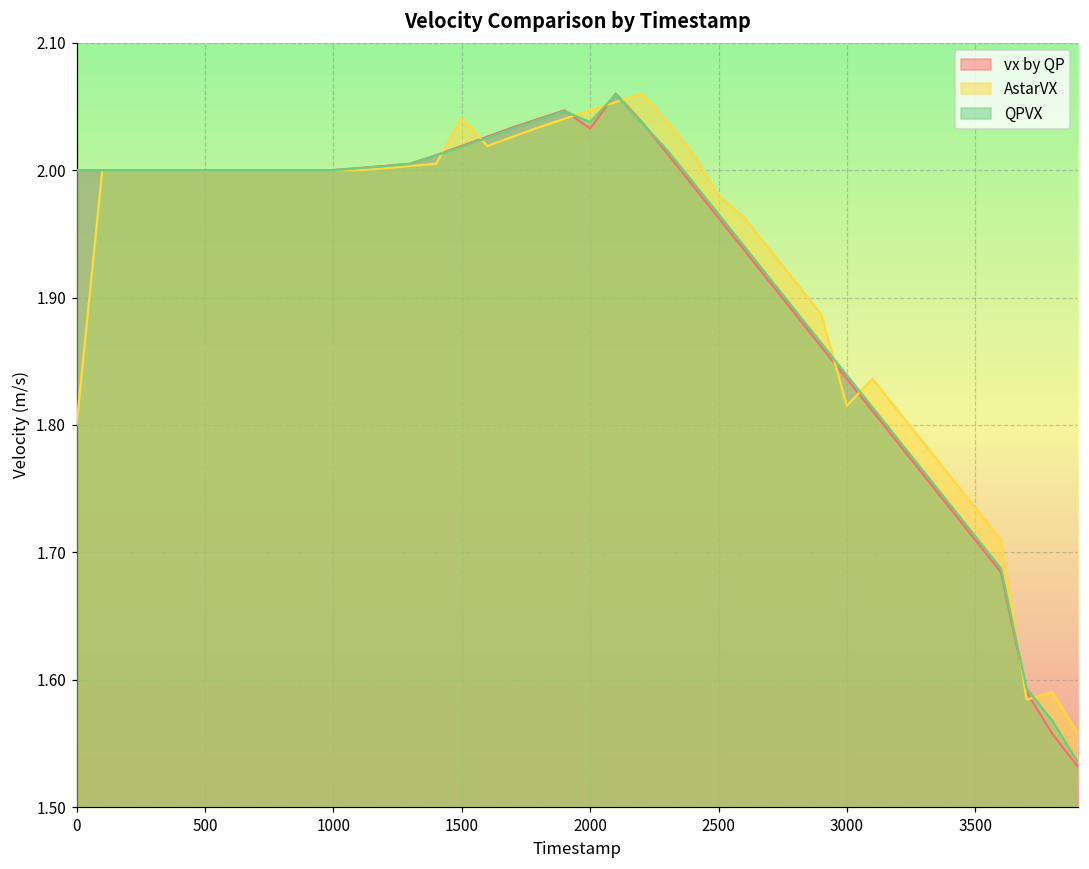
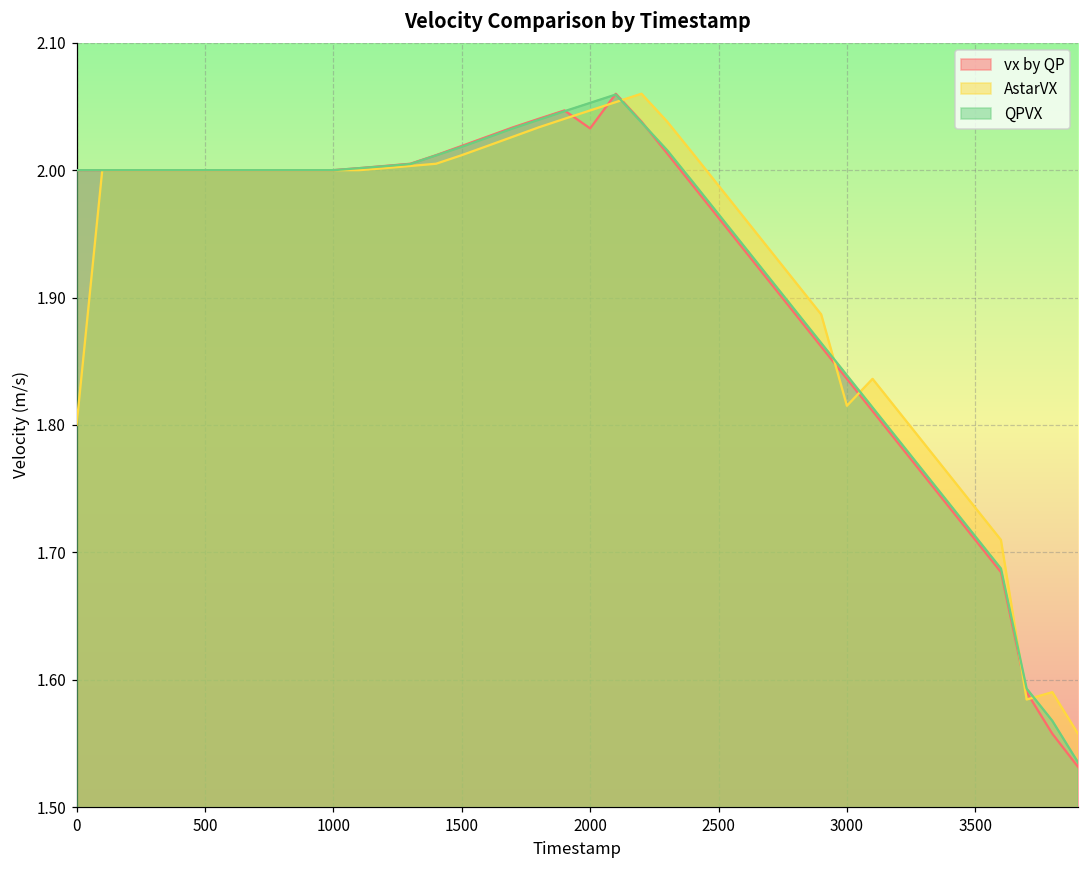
AstarVX, 1500: 2.041 -> 2.012
QPVX, 2000: 2.038 -> 2.053
AstarVX, 2500: 1.980 -> 1.988
